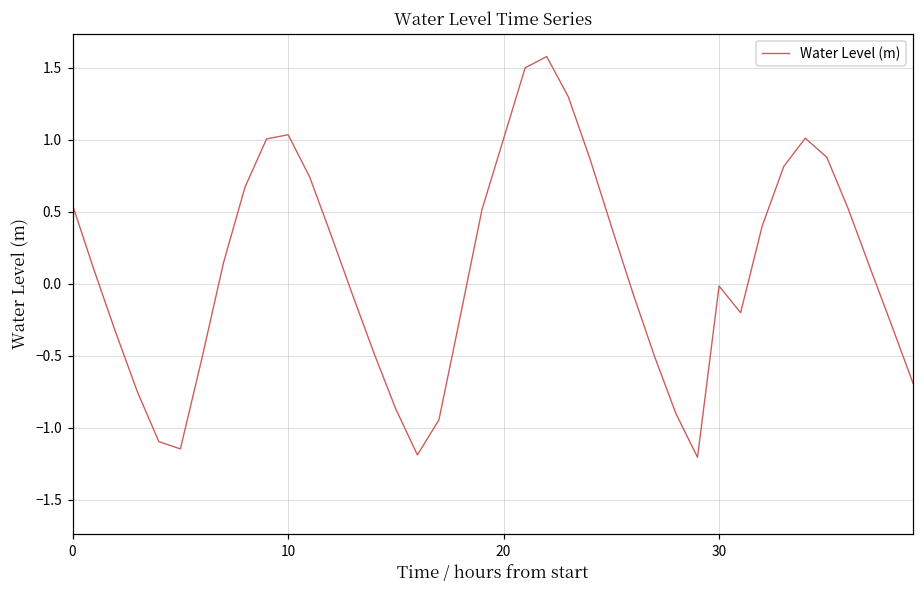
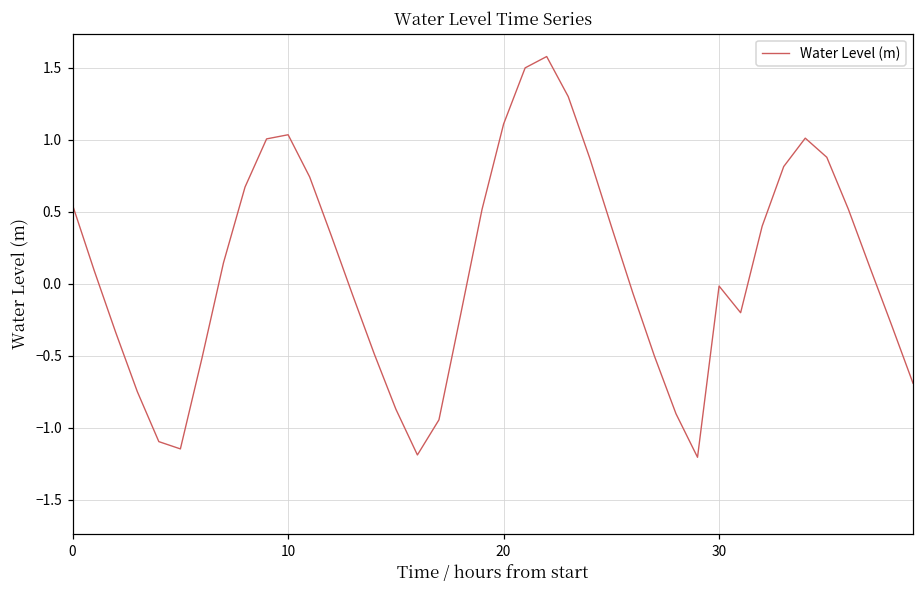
20: 1.01 -> 1.11
